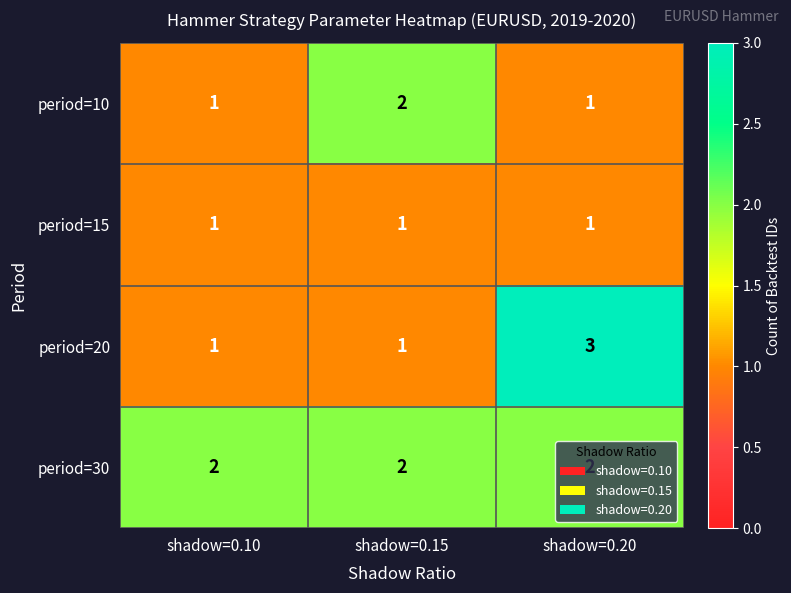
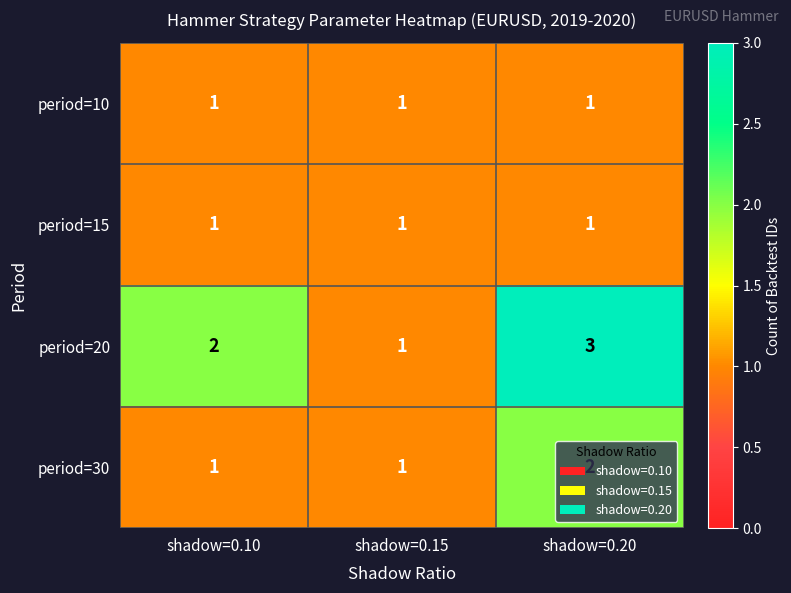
period=10, shadow=0.15: 2 -> 1
period=20, shadow=0.10: 1 -> 2
period=30, shadow=0.10: 2 -> 1
period=30, shadow=0.15: 2 -> 1
